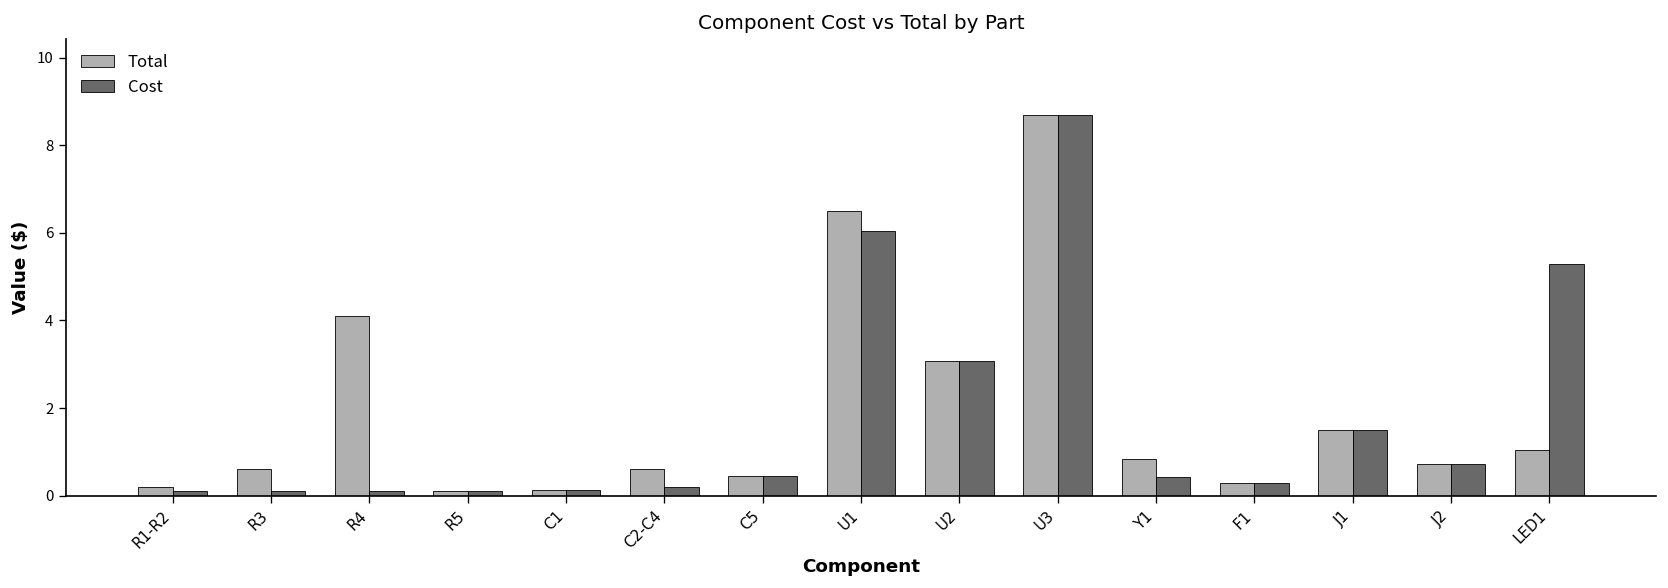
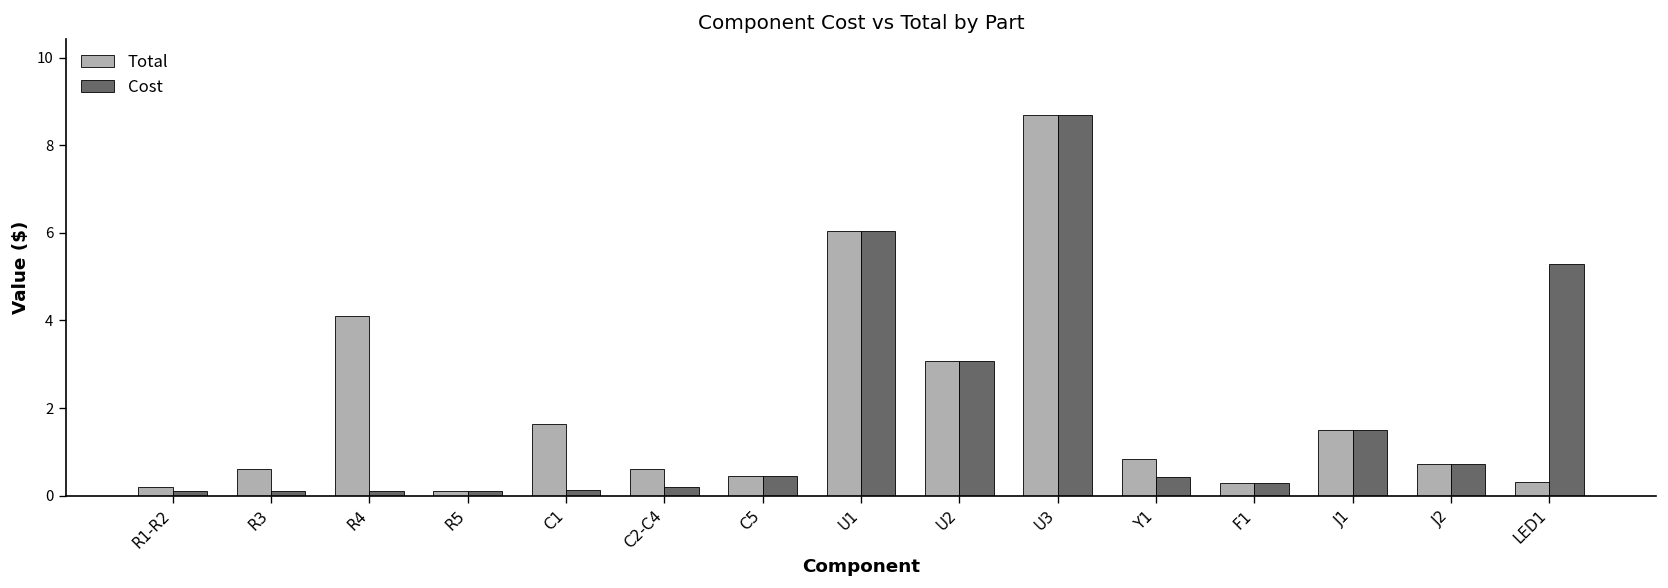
Total, C1: 0.1 -> 1.6
Total, U1: 6.5 -> 6.0
Total, LED1: 1.1 -> 0.3
